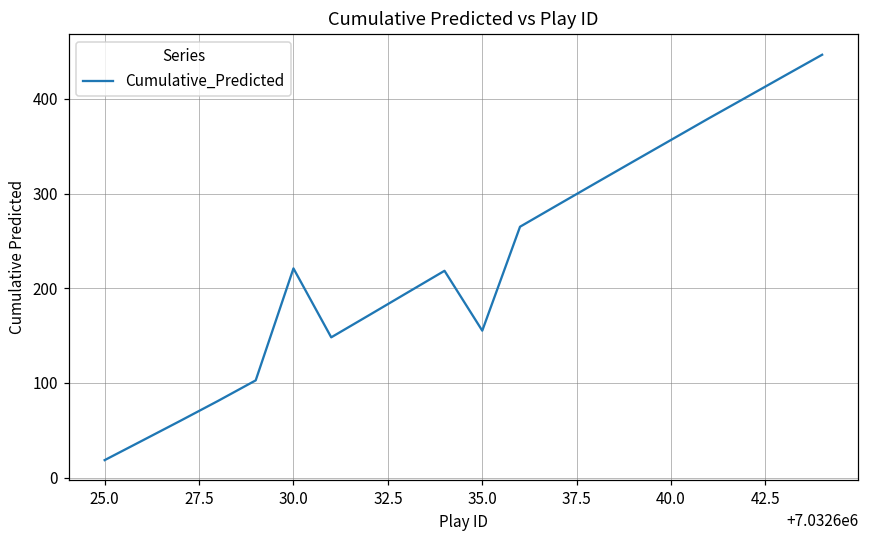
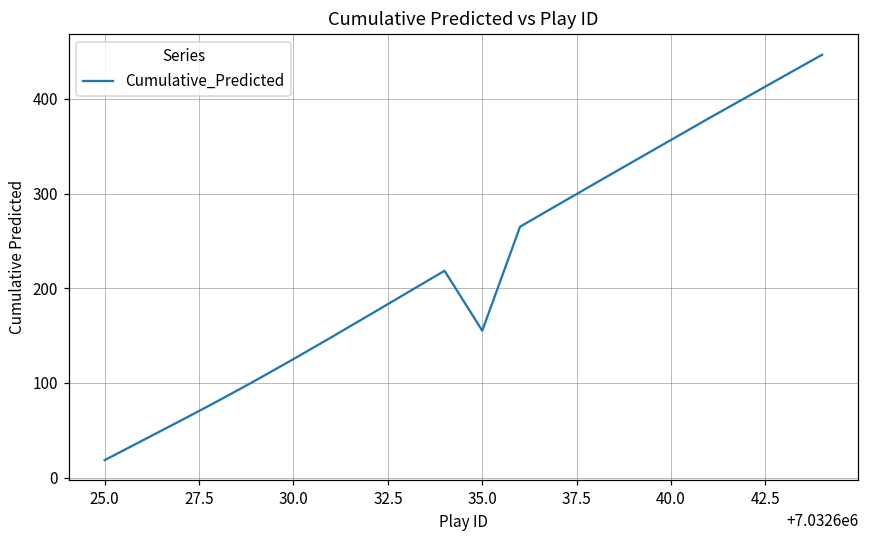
30.0: 220 -> 130
